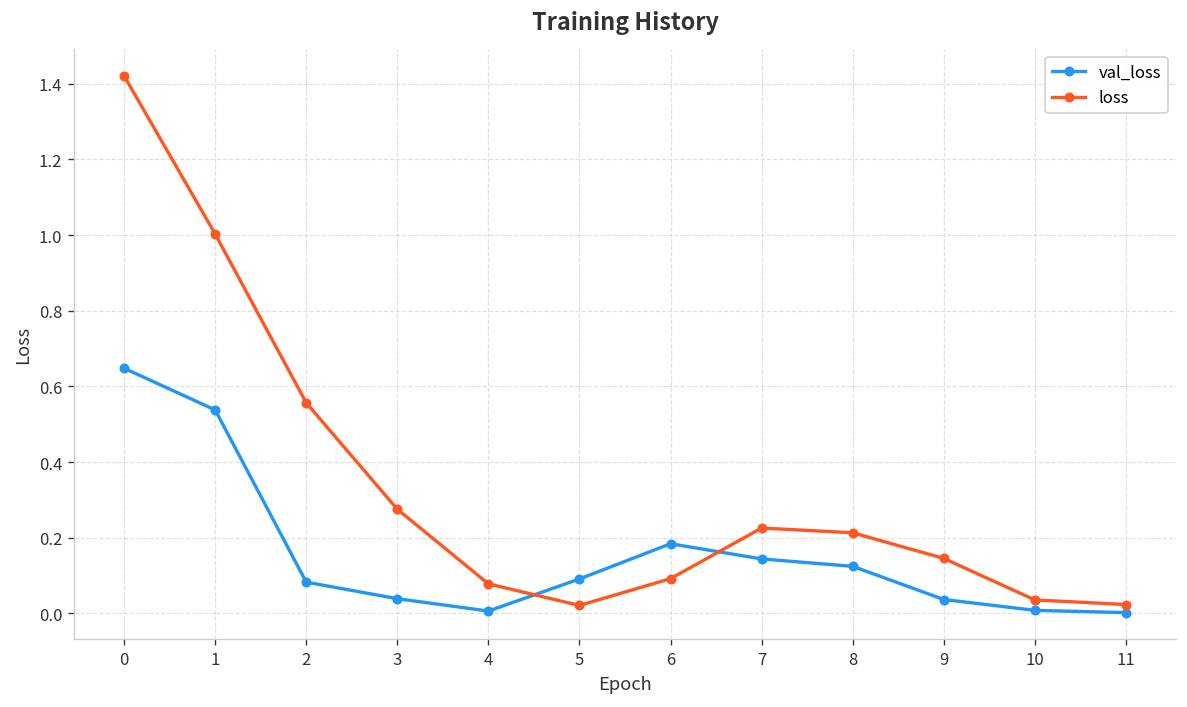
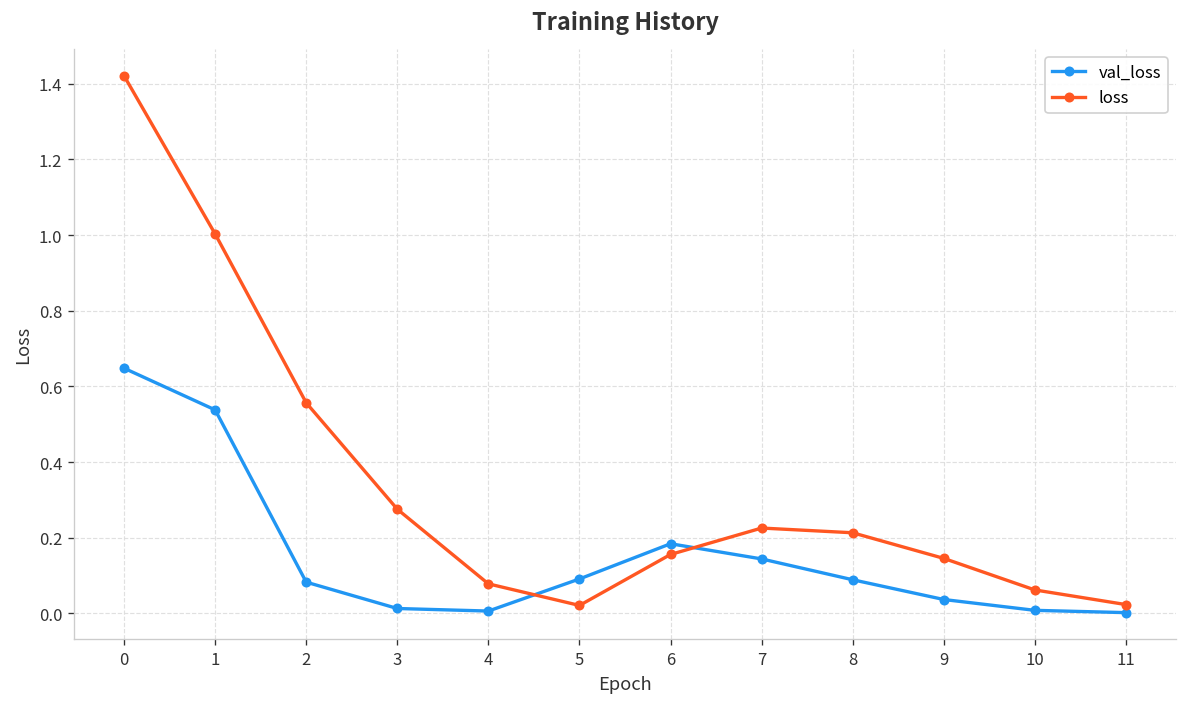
val_loss, 3: 0.04 -> 0.01
loss, 6: 0.09 -> 0.16
val_loss, 8: 0.12 -> 0.09
loss, 10: 0.04 -> 0.06
